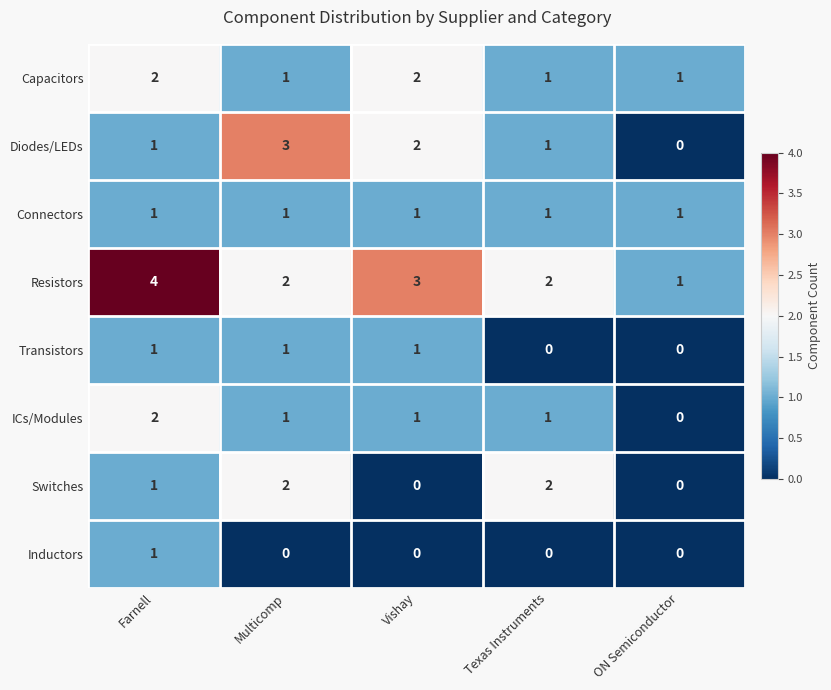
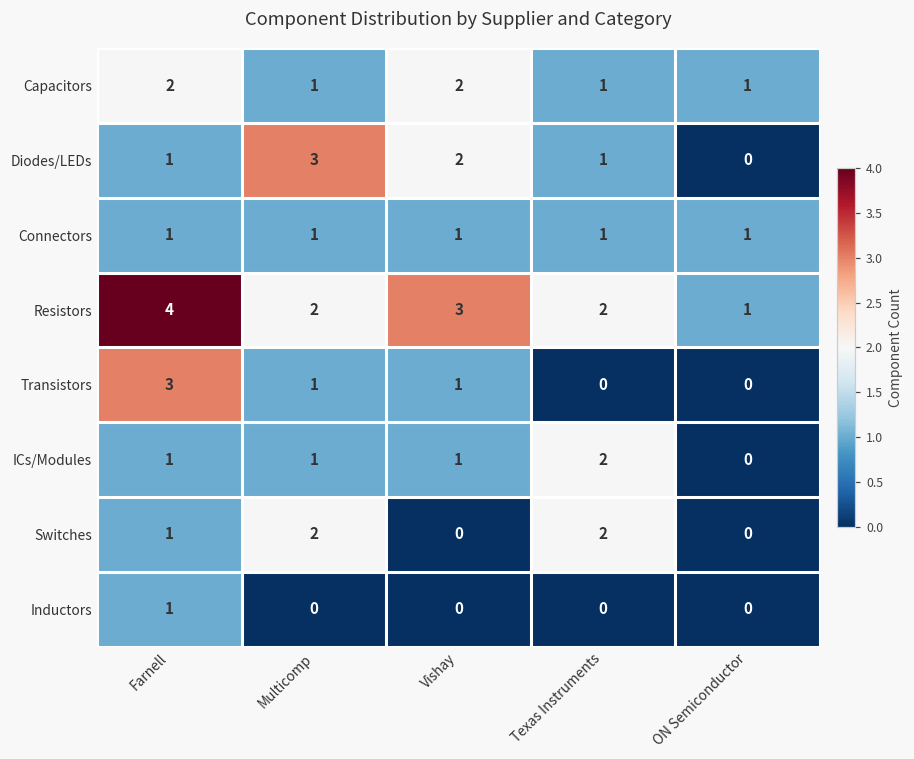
Transistors, Farnell: 1 -> 3
ICs/Modules, Farnell: 2 -> 1
ICs/Modules, Texas Instruments: 1 -> 2
